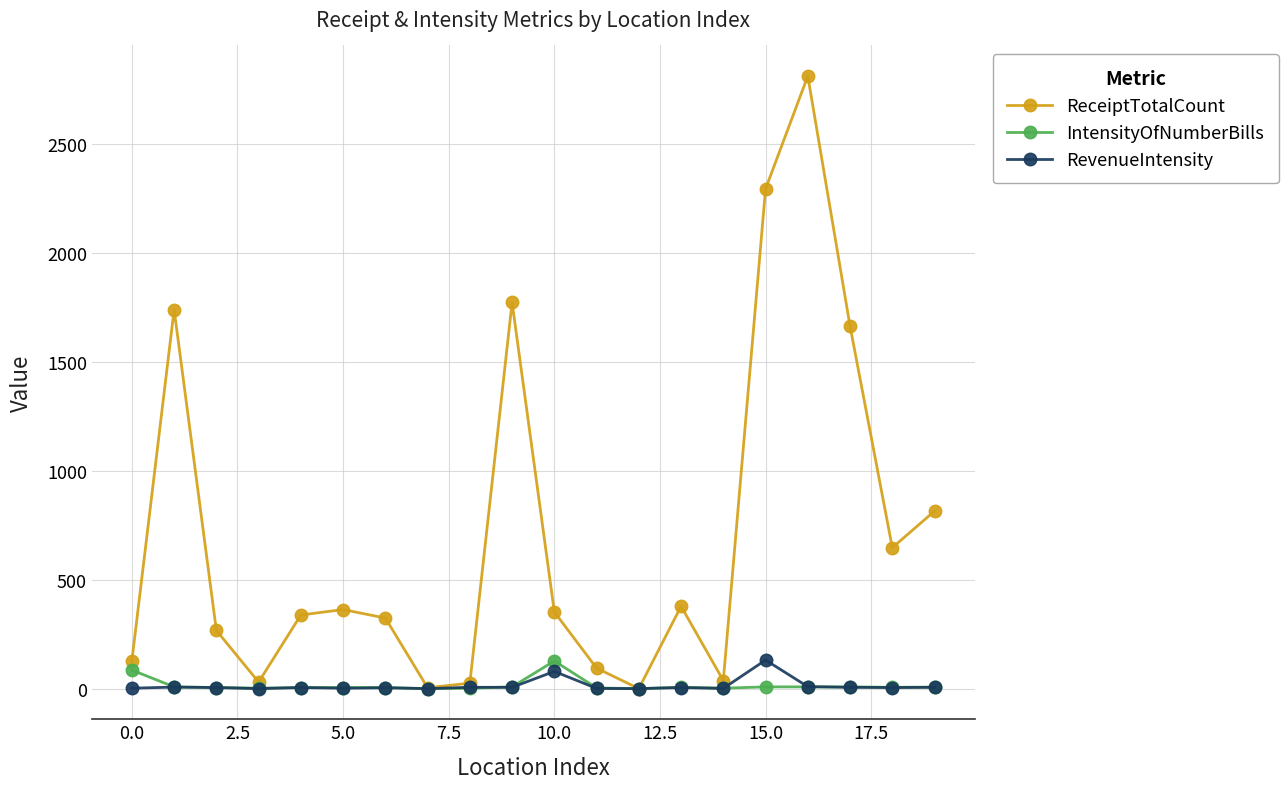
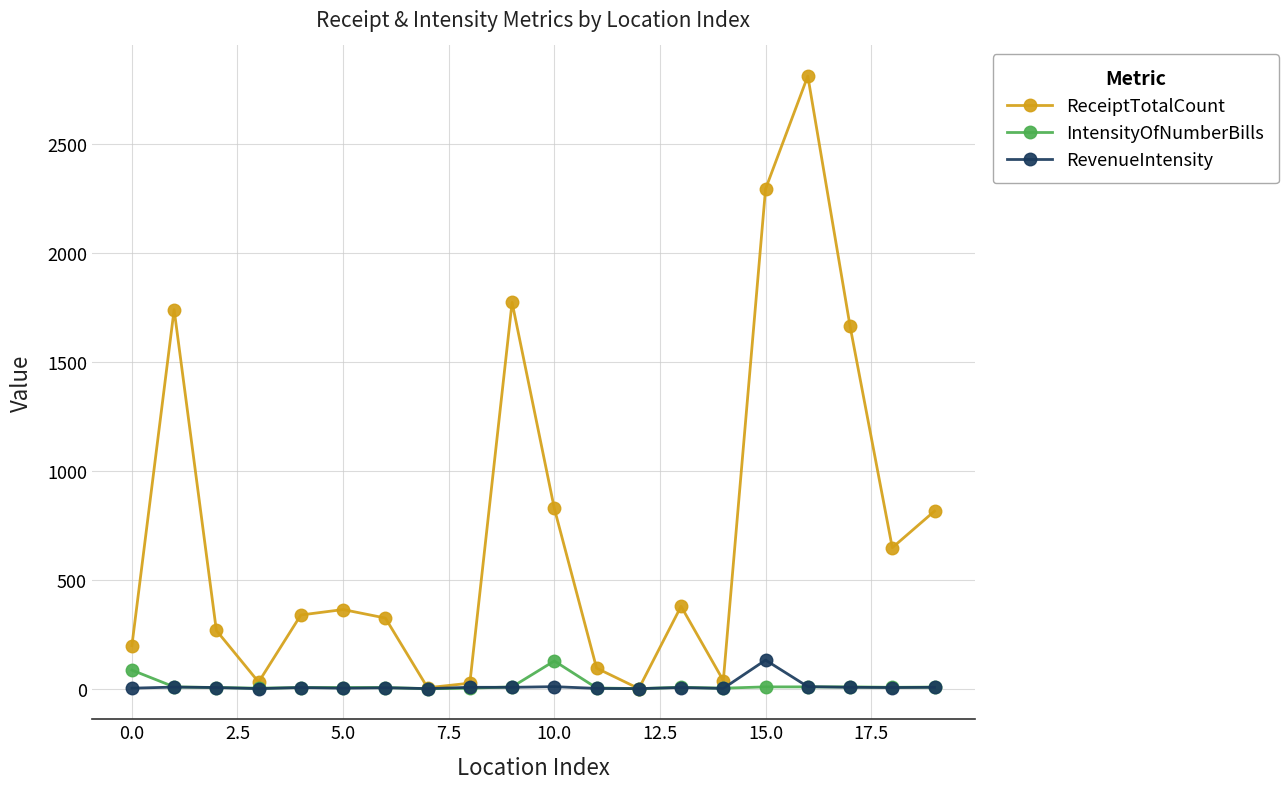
ReceiptTotalCount, 0.0: 130 -> 200
ReceiptTotalCount, 10.0: 350 -> 830
RevenueIntensity, 10.0: 80 -> 10
